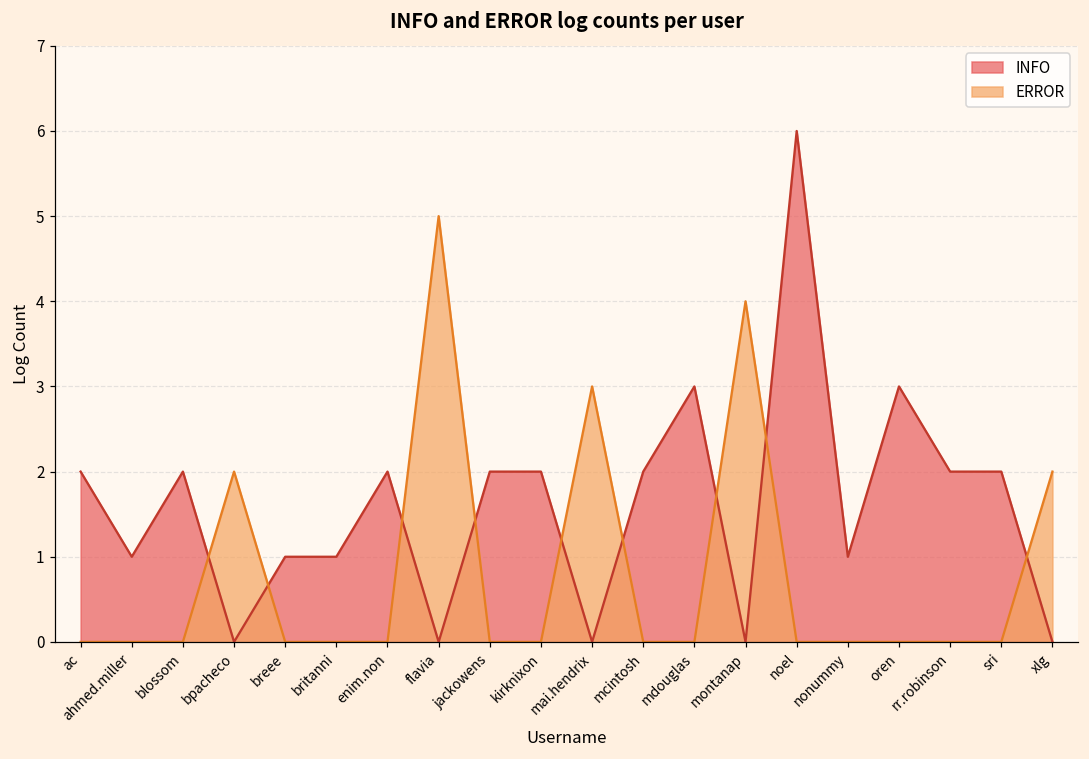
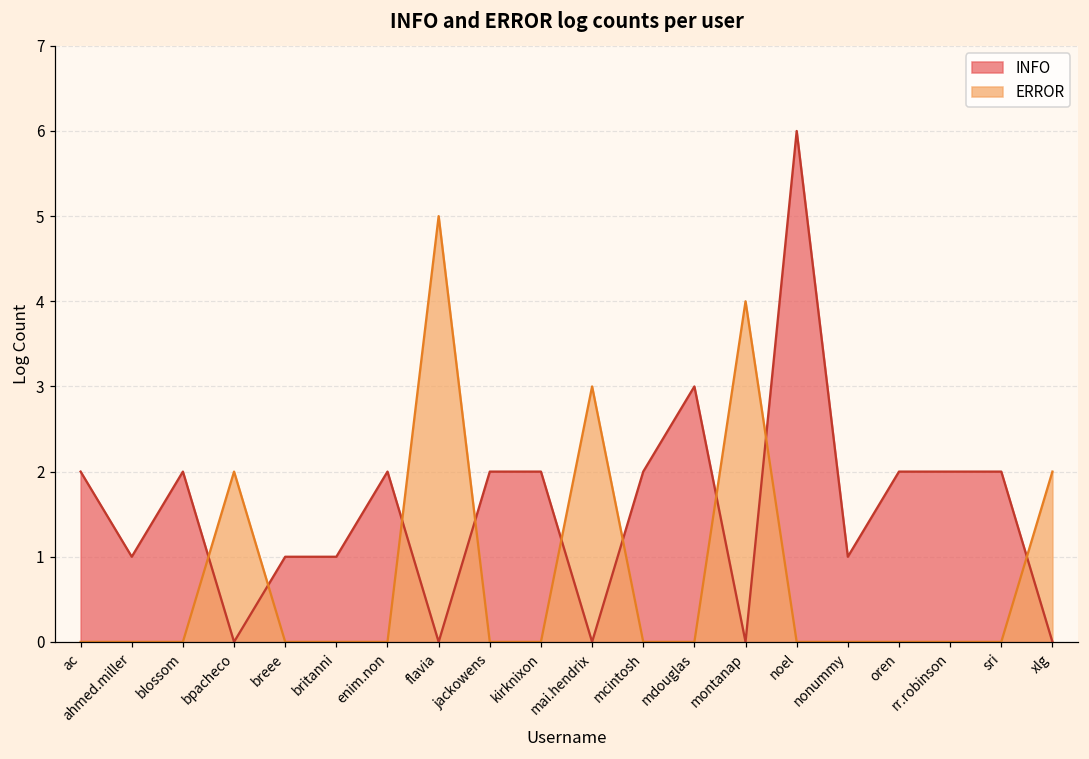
INFO, oren: 3 -> 2
